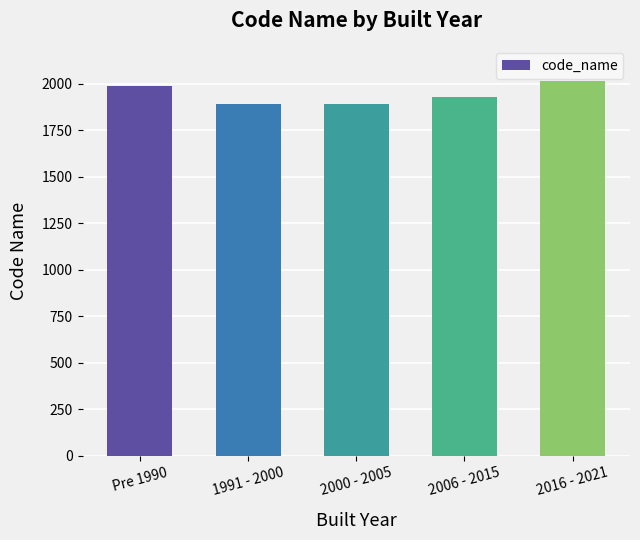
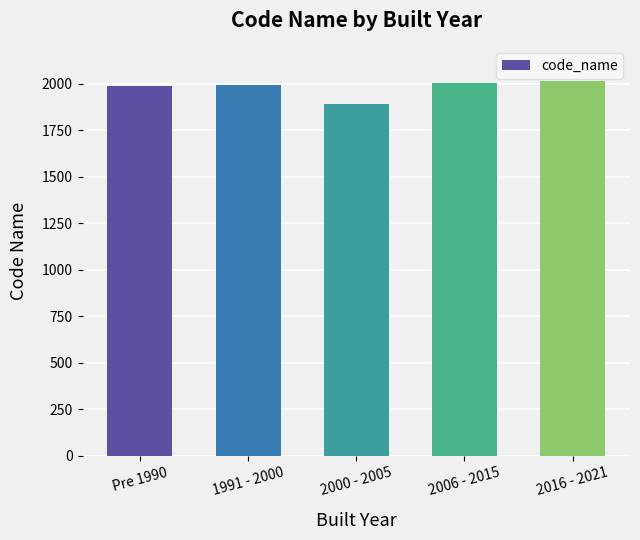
1991 - 2000: 1890 -> 2000
2006 - 2015: 1930 -> 2010
